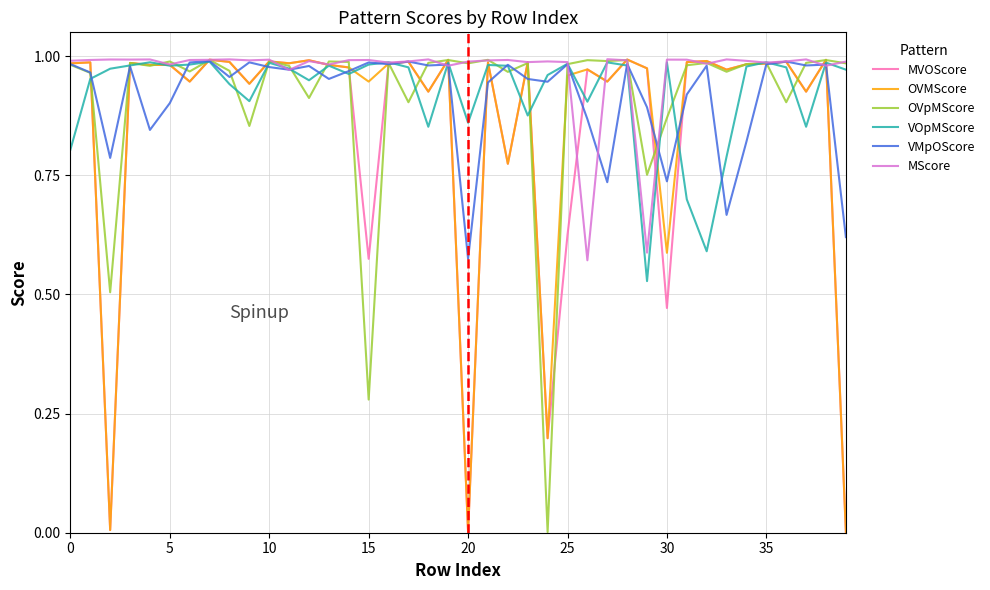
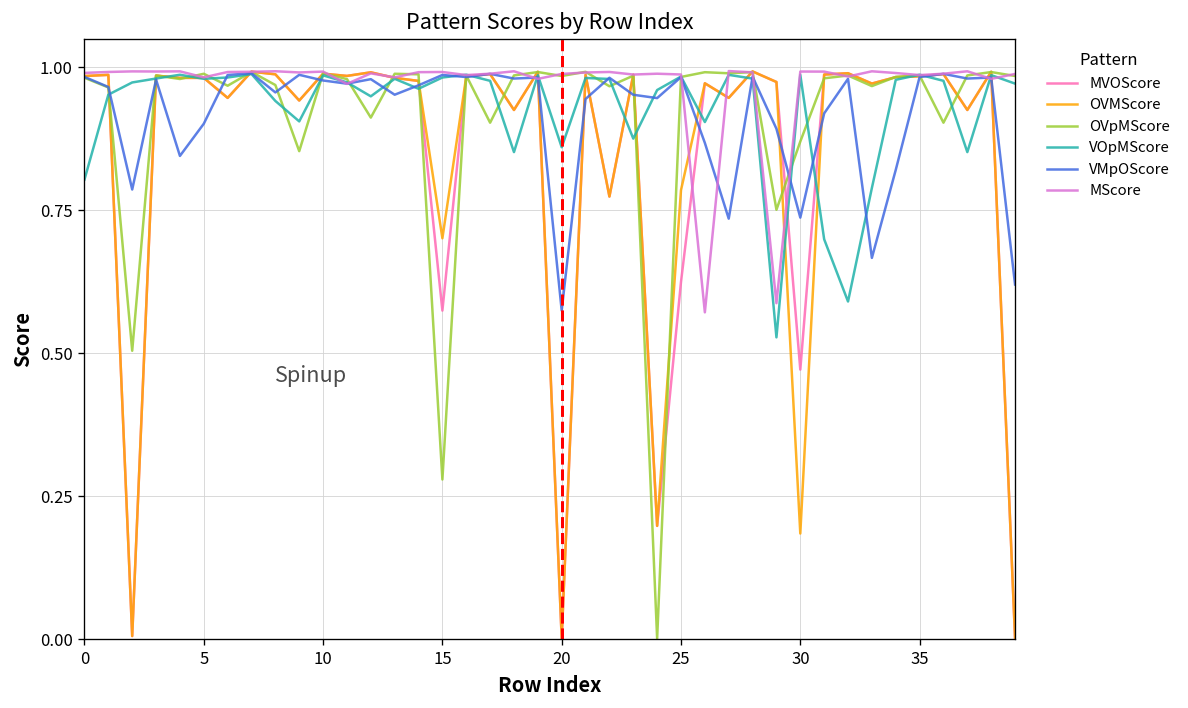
OVMScore, 15: 0.95 -> 0.70
OVMScore, 25: 0.96 -> 0.79
OVMScore, 30: 0.59 -> 0.18
